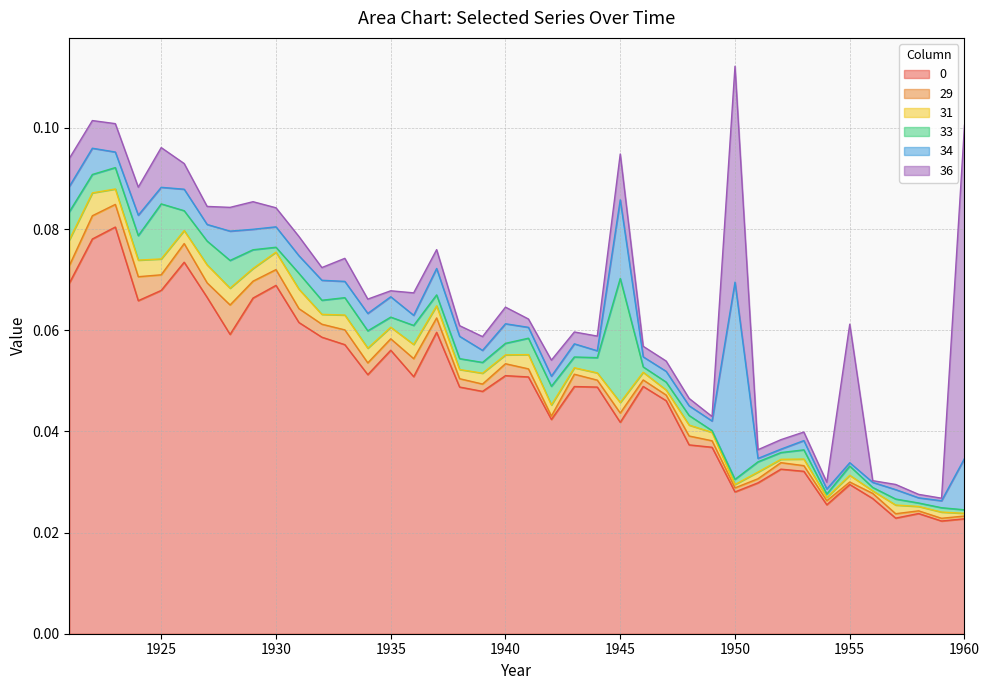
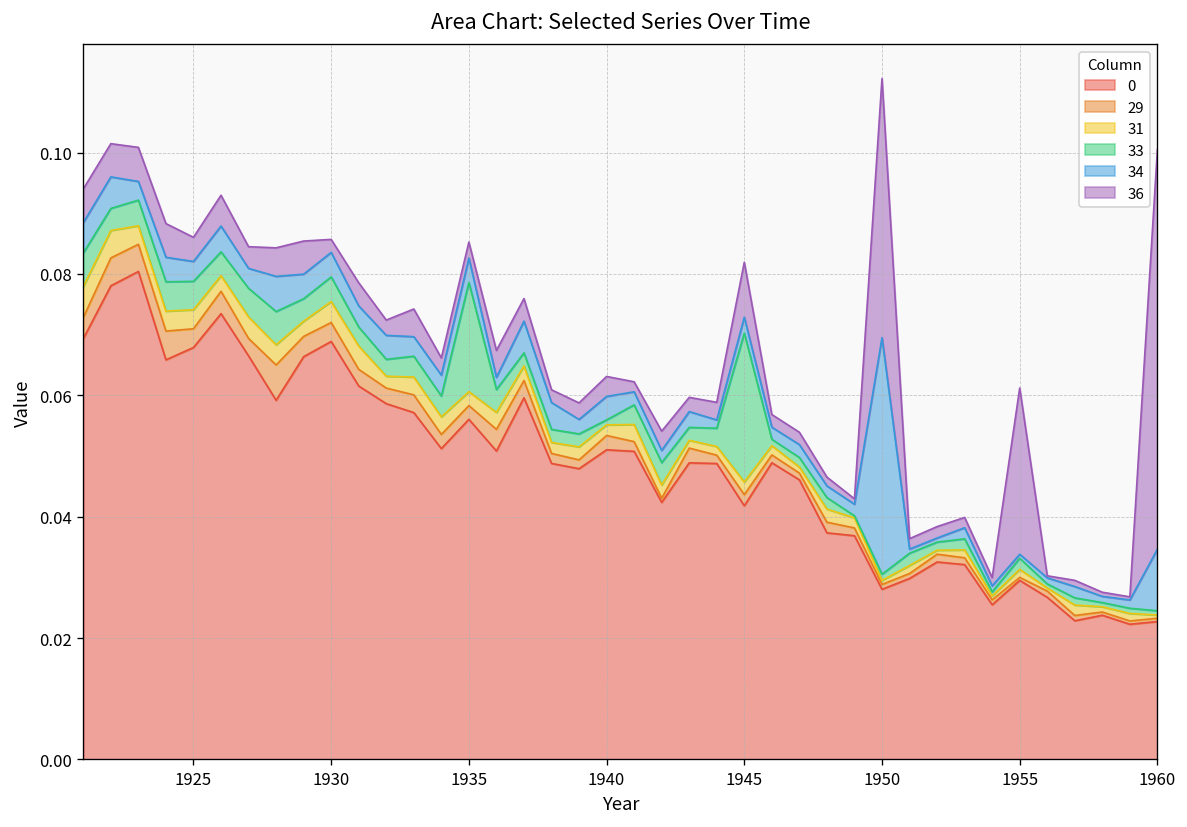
33, 1925: 0.011 -> 0.005
36, 1925: 0.008 -> 0.004
33, 1930: 0.001 -> 0.004
36, 1930: 0.004 -> 0.002
33, 1935: 0.002 -> 0.018
36, 1935: 0.001 -> 0.003
33, 1940: 0.002 -> 0.001
34, 1945: 0.016 -> 0.003
